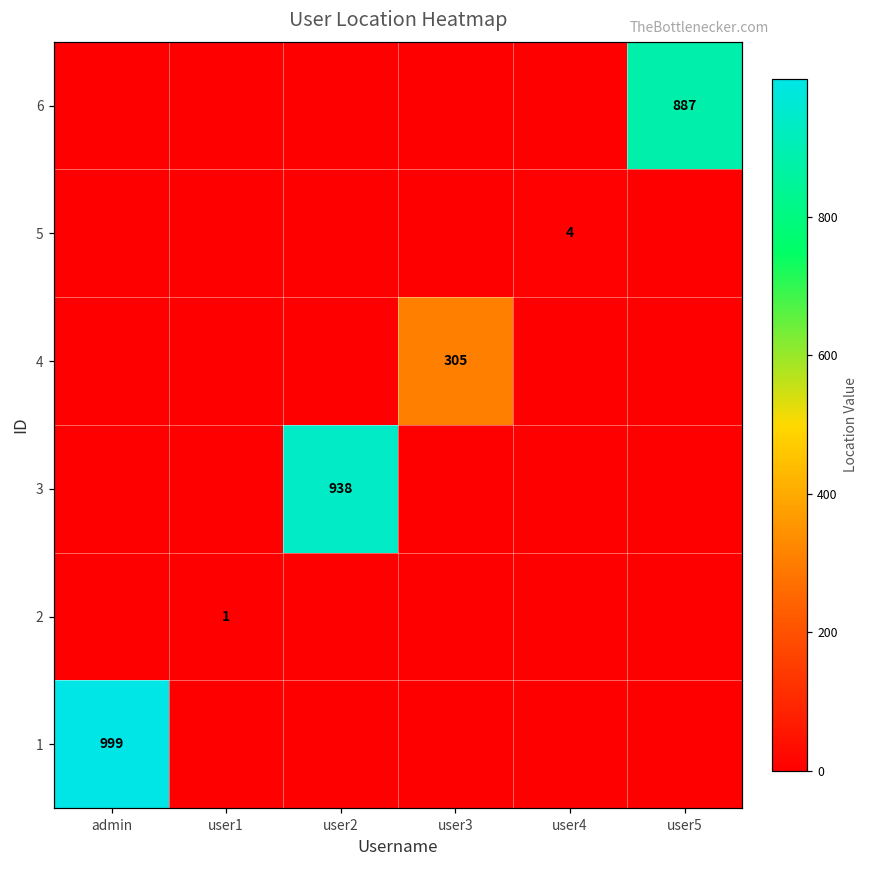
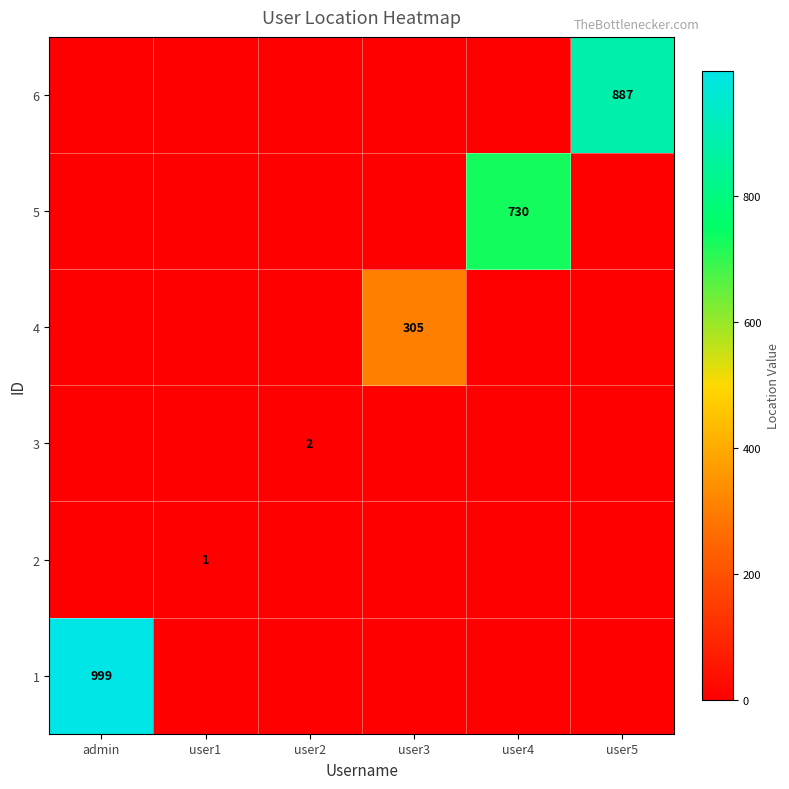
5, user4: 4 -> 730
3, user2: 938 -> 2
